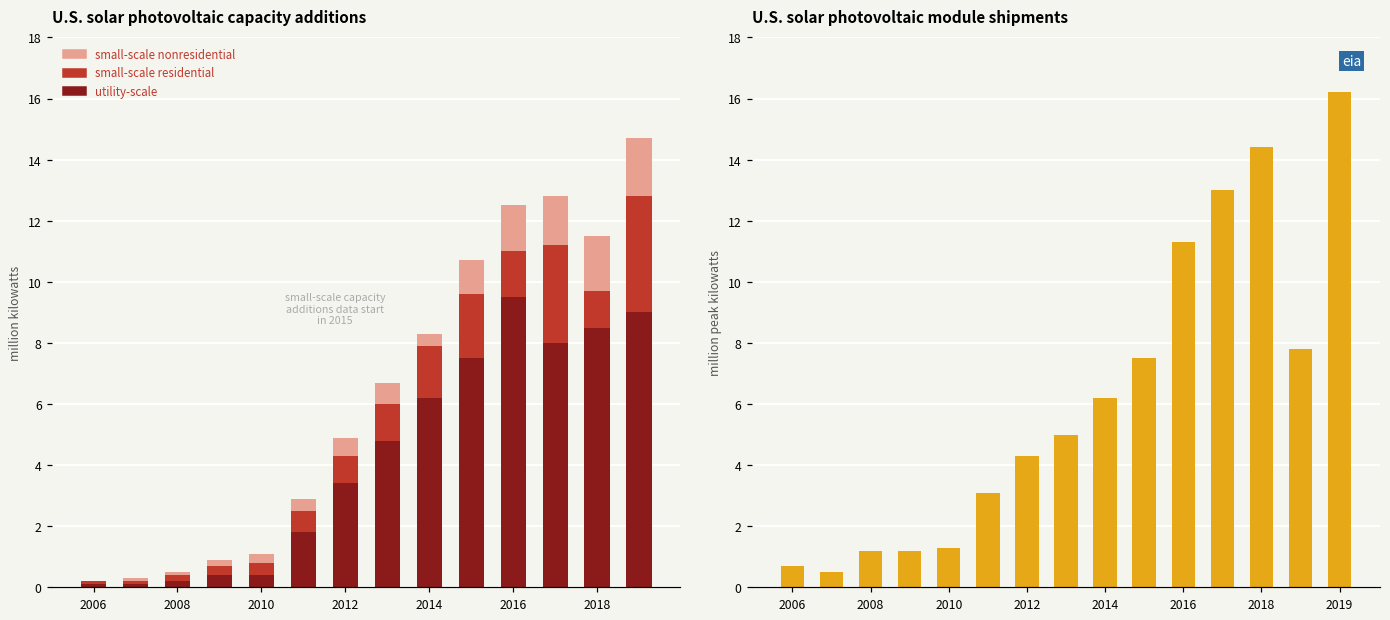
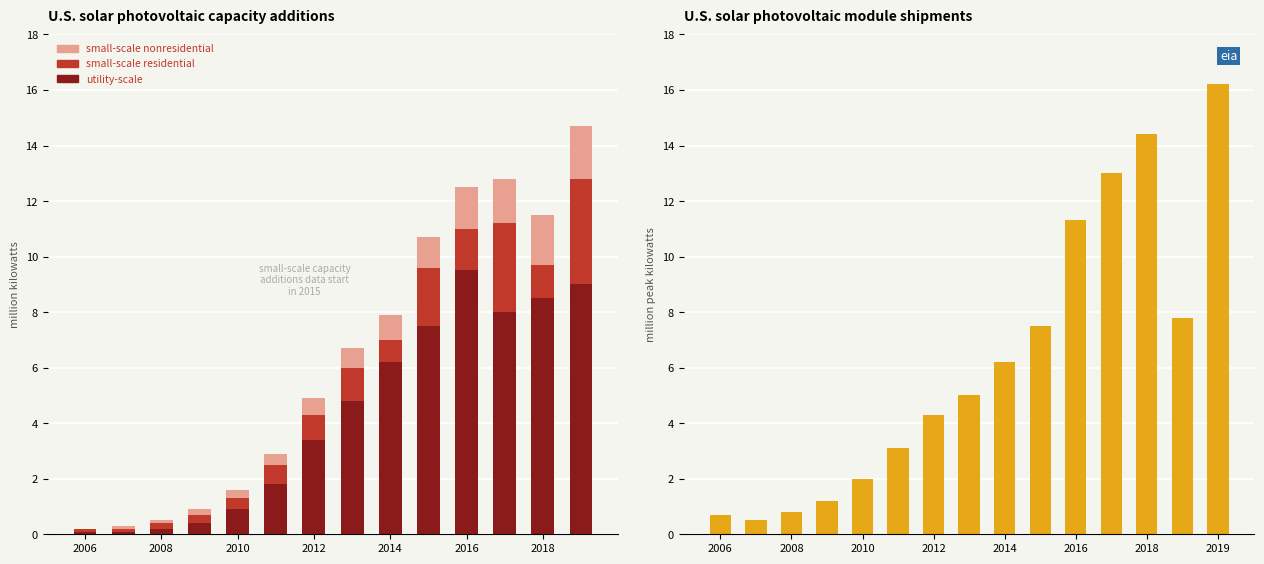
U.S. solar photovoltaic capacity additions, utility-scale, 2010: 0.4 -> 0.9
U.S. solar photovoltaic capacity additions, small-scale residential, 2014: 1.7 -> 0.8
U.S. solar photovoltaic capacity additions, small-scale nonresidential, 2014: 0.4 -> 0.9
U.S. solar photovoltaic module shipments, 2008: 1.2 -> 0.8
U.S. solar photovoltaic module shipments, 2010: 1.3 -> 2.0
